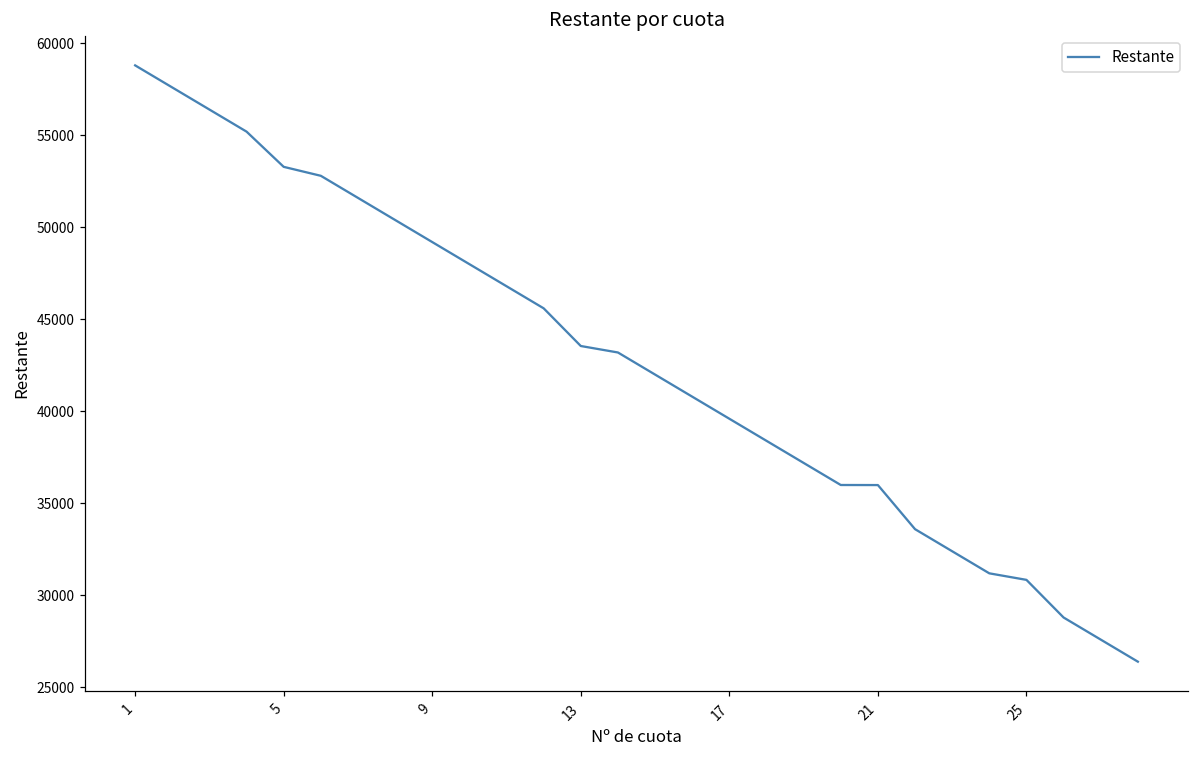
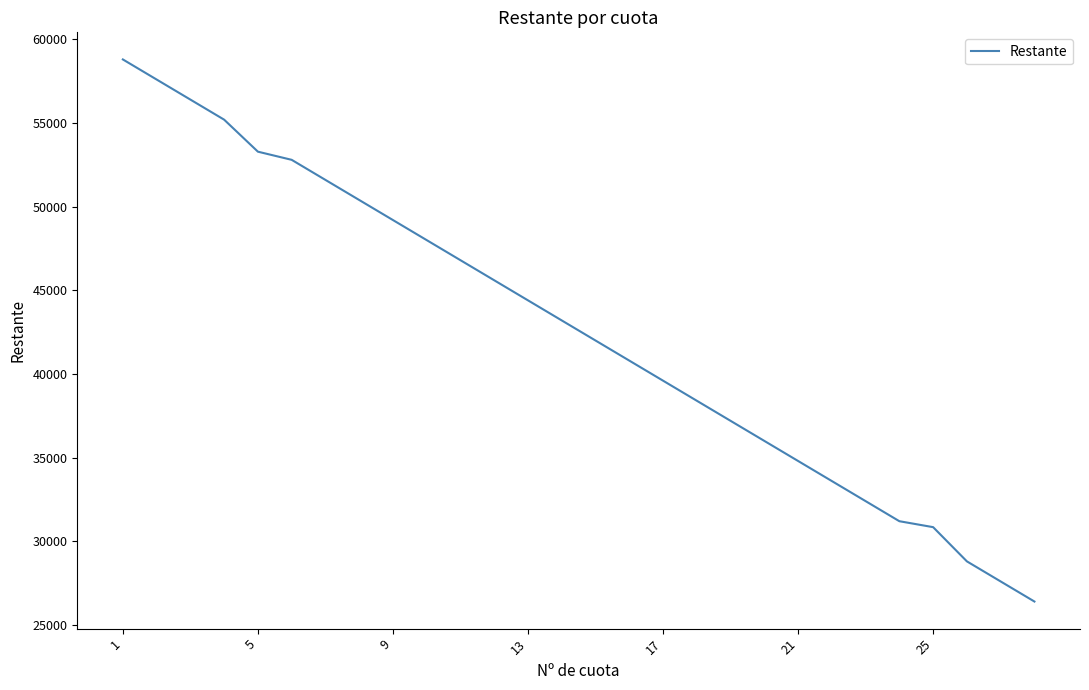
13: 43600 -> 44400
21: 36000 -> 34800
